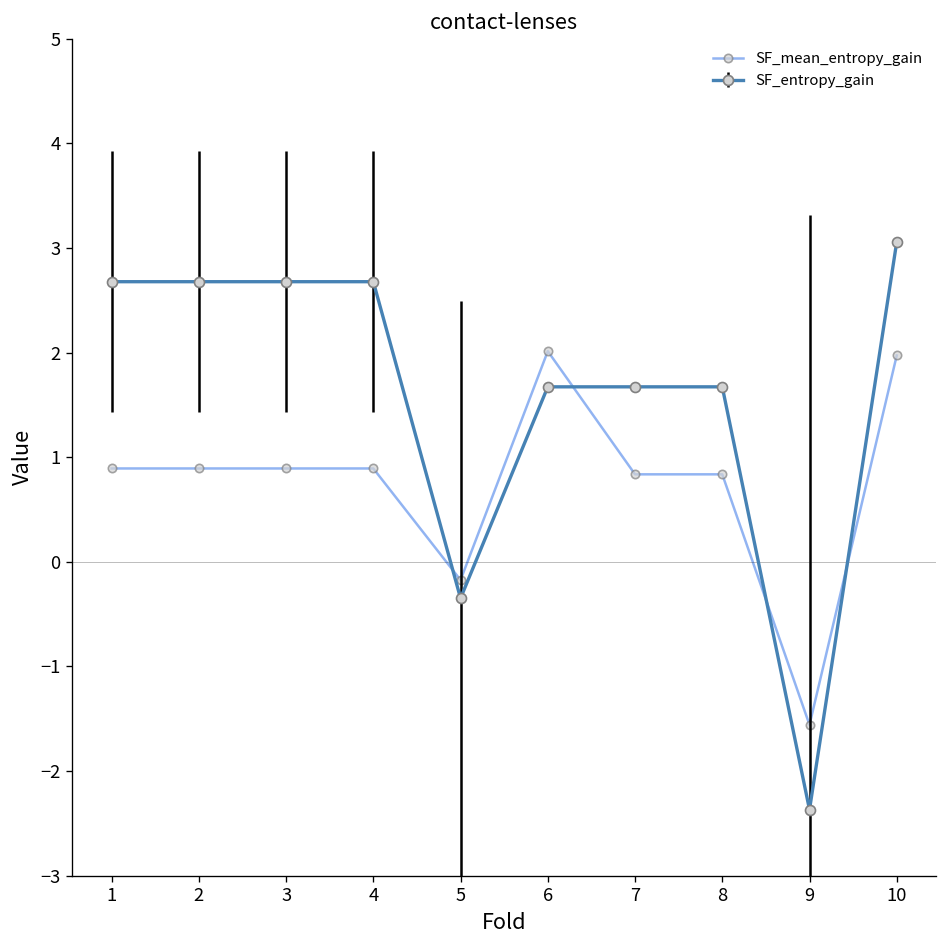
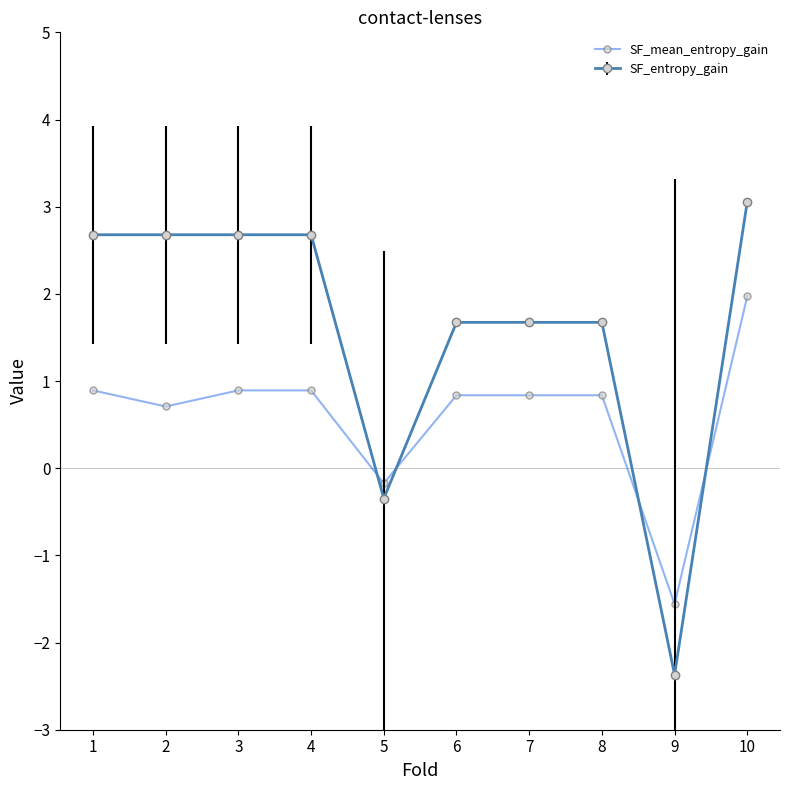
SF_mean_entropy_gain, 2: 0.9 -> 0.7
SF_mean_entropy_gain, 6: 2.0 -> 0.8
